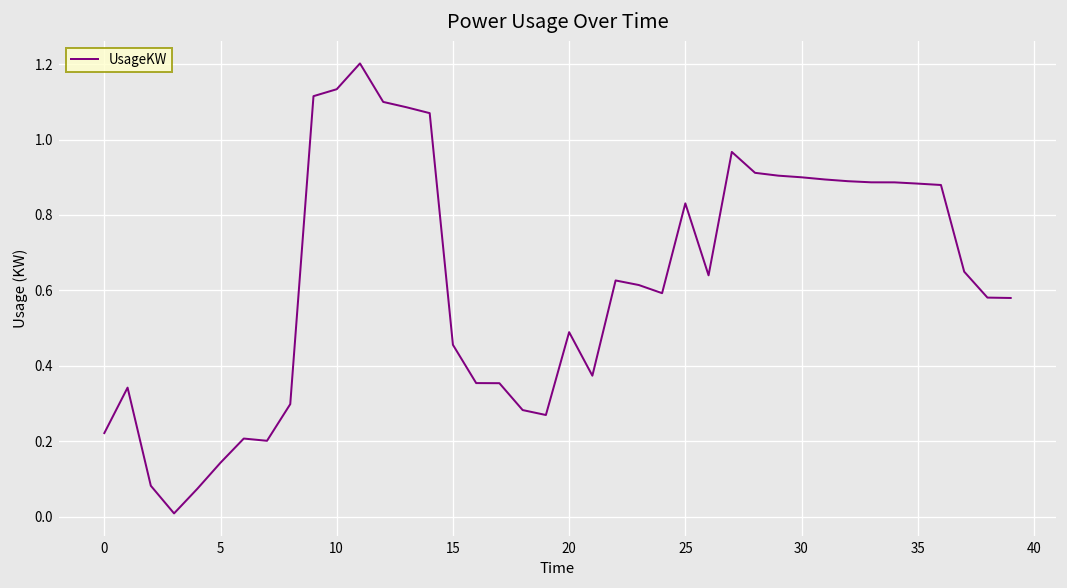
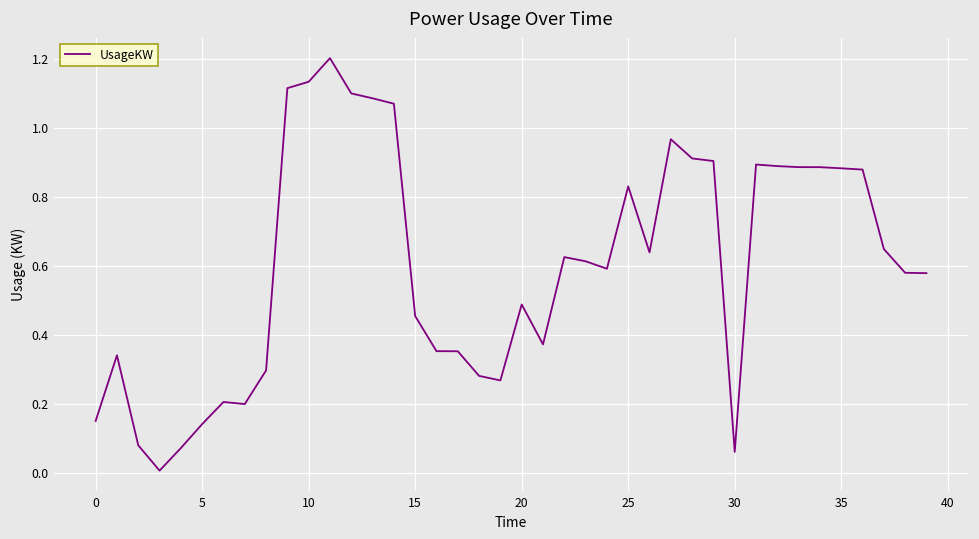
0: 0.22 -> 0.15
30: 0.90 -> 0.06
